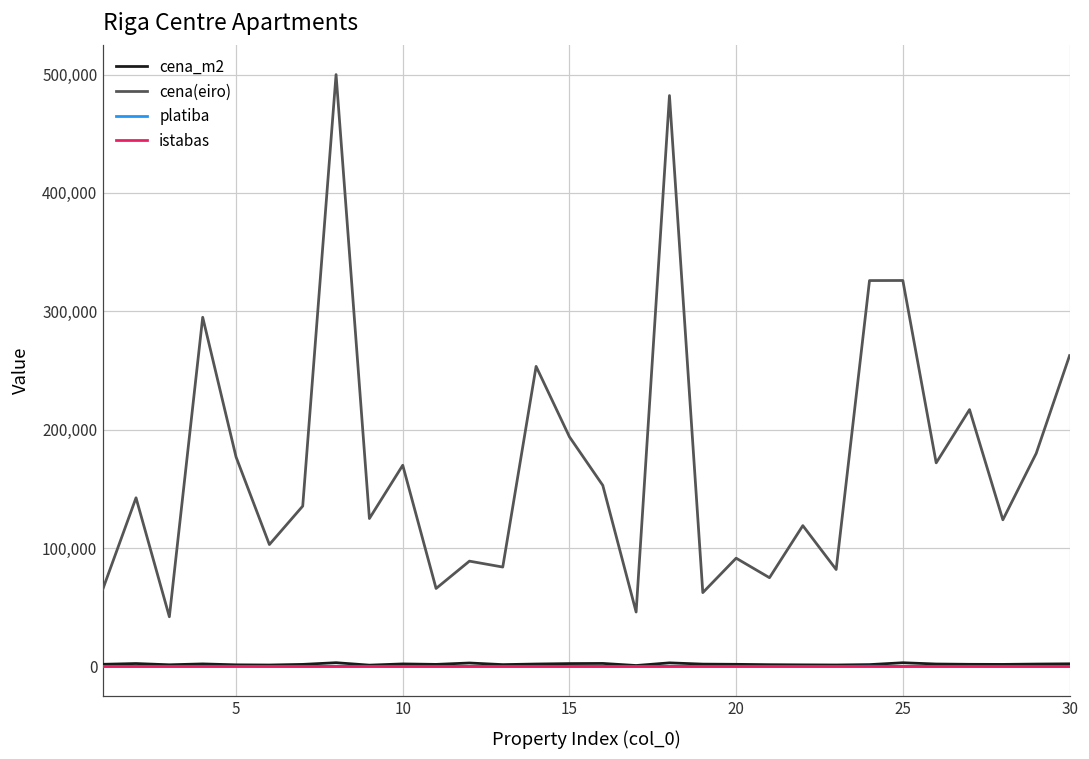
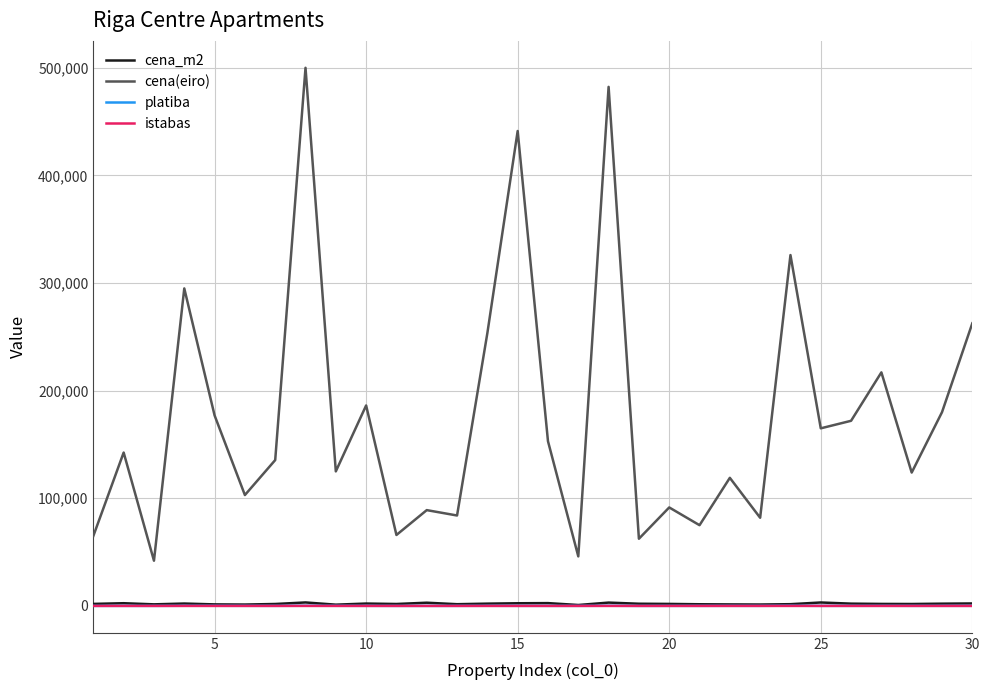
cena(eiro), 10: 170,000 -> 186,000
cena(eiro), 15: 194,000 -> 441,000
cena(eiro), 25: 326,000 -> 165,000
